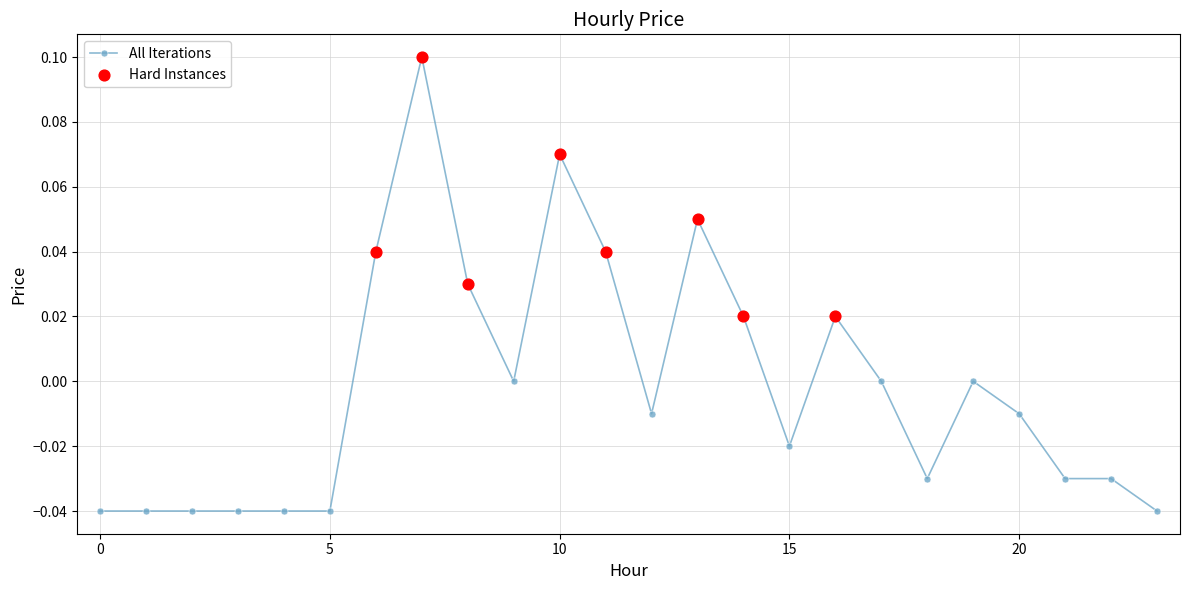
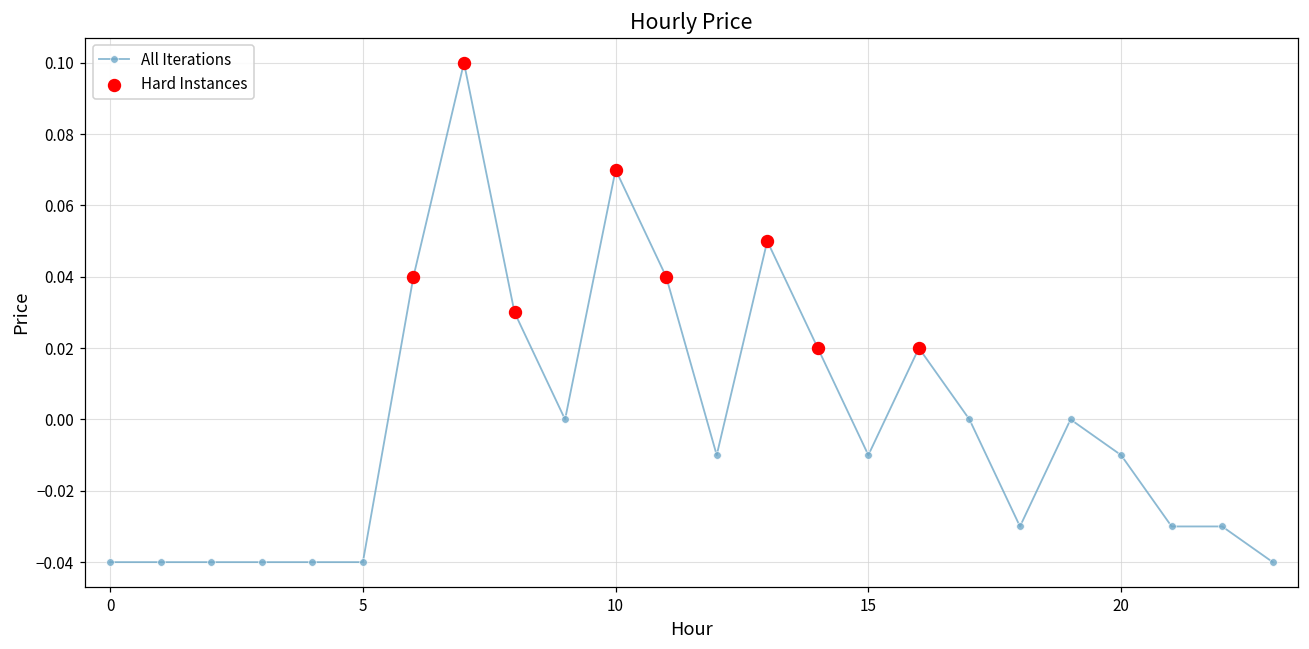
All Iterations, 15: -0.02 -> -0.01
